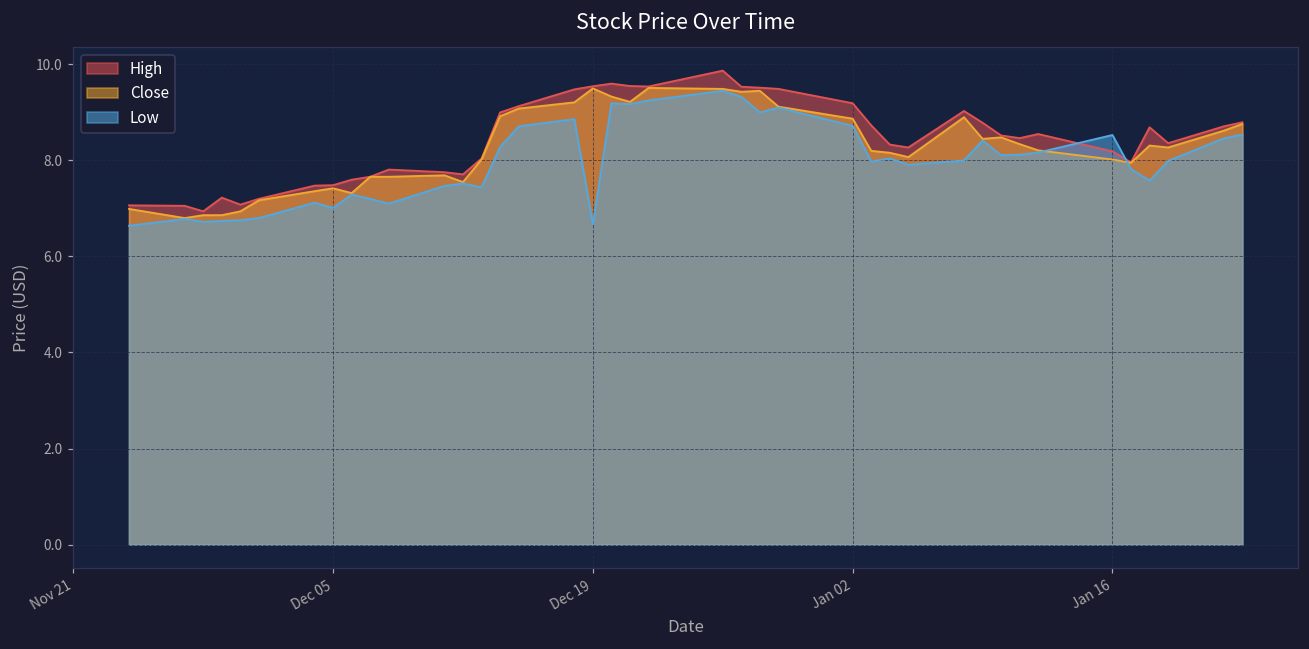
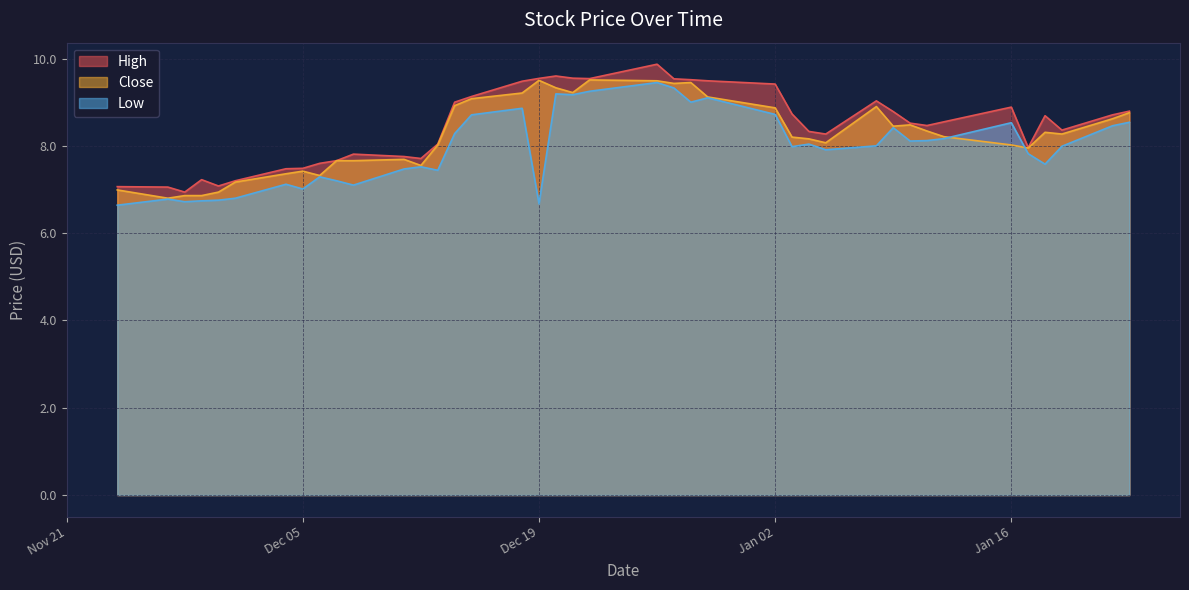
High, Jan 02: 9.2 -> 9.4
High, Jan 16: 8.2 -> 8.9
